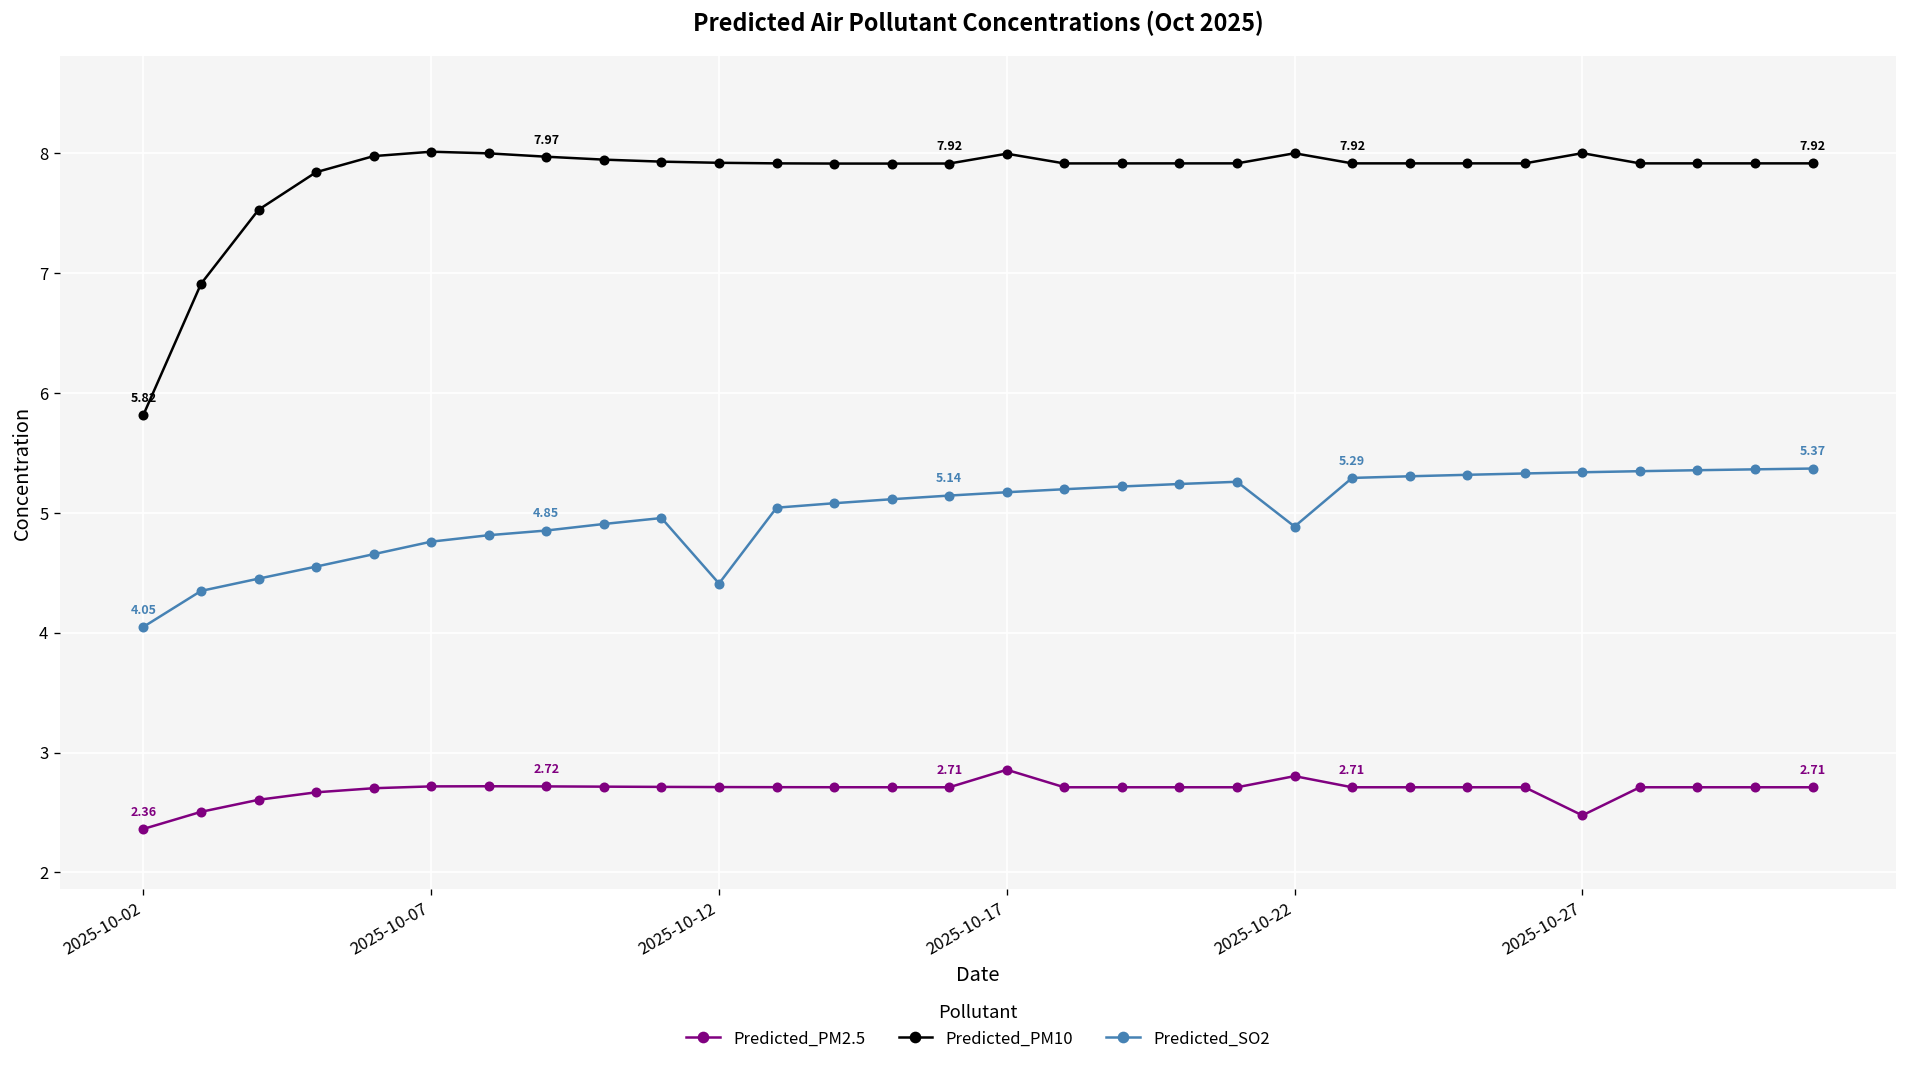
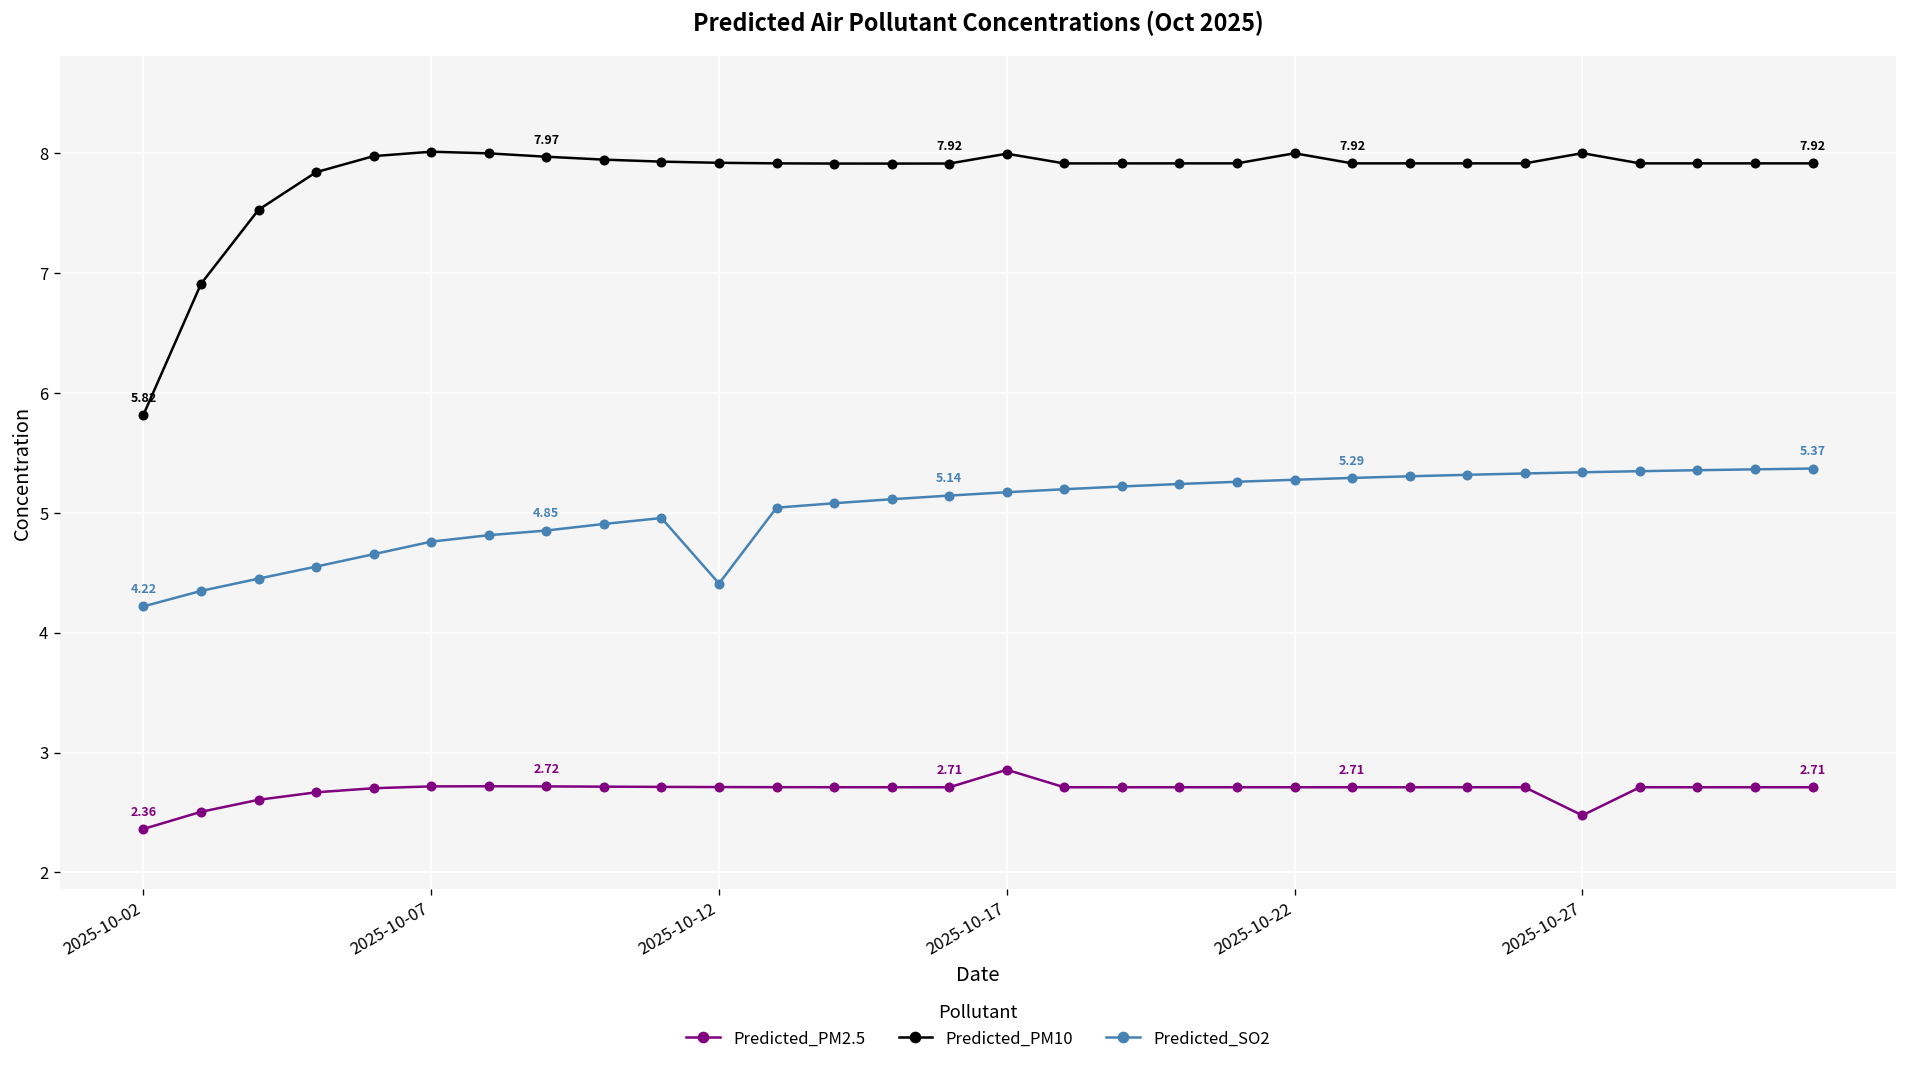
Predicted_SO2, 2025-10-02: 4.05 -> 4.22
Predicted_PM2.5, 2025-10-22: 2.8 -> 2.7
Predicted_SO2, 2025-10-22: 4.9 -> 5.3
